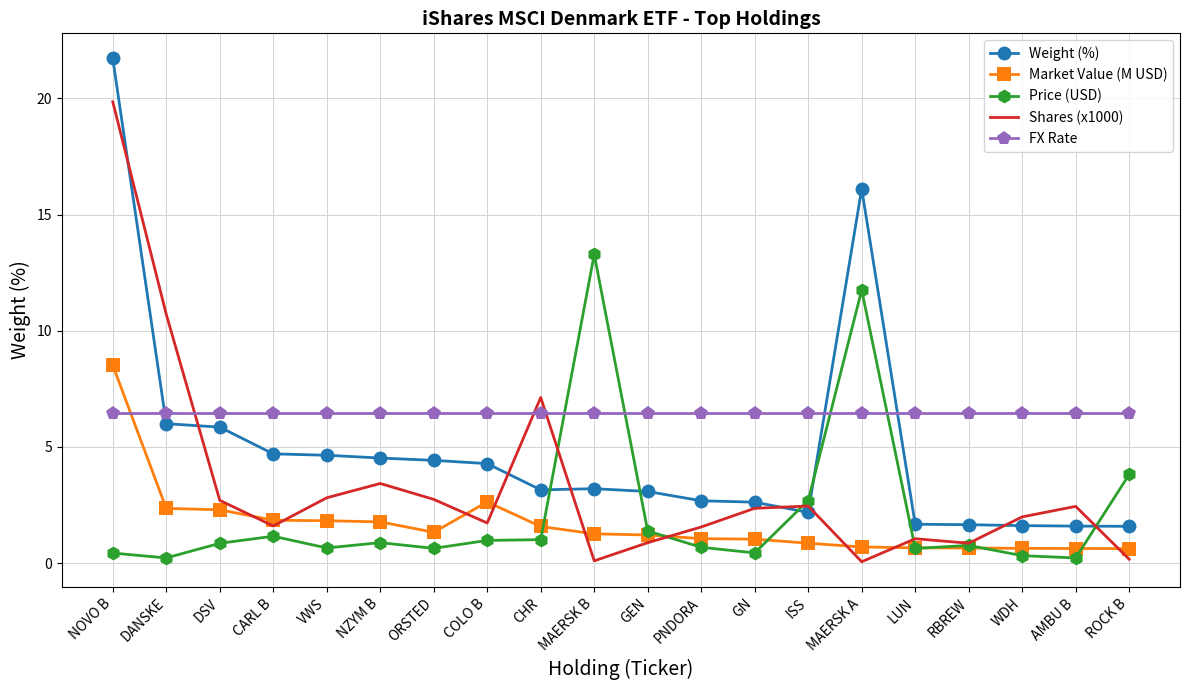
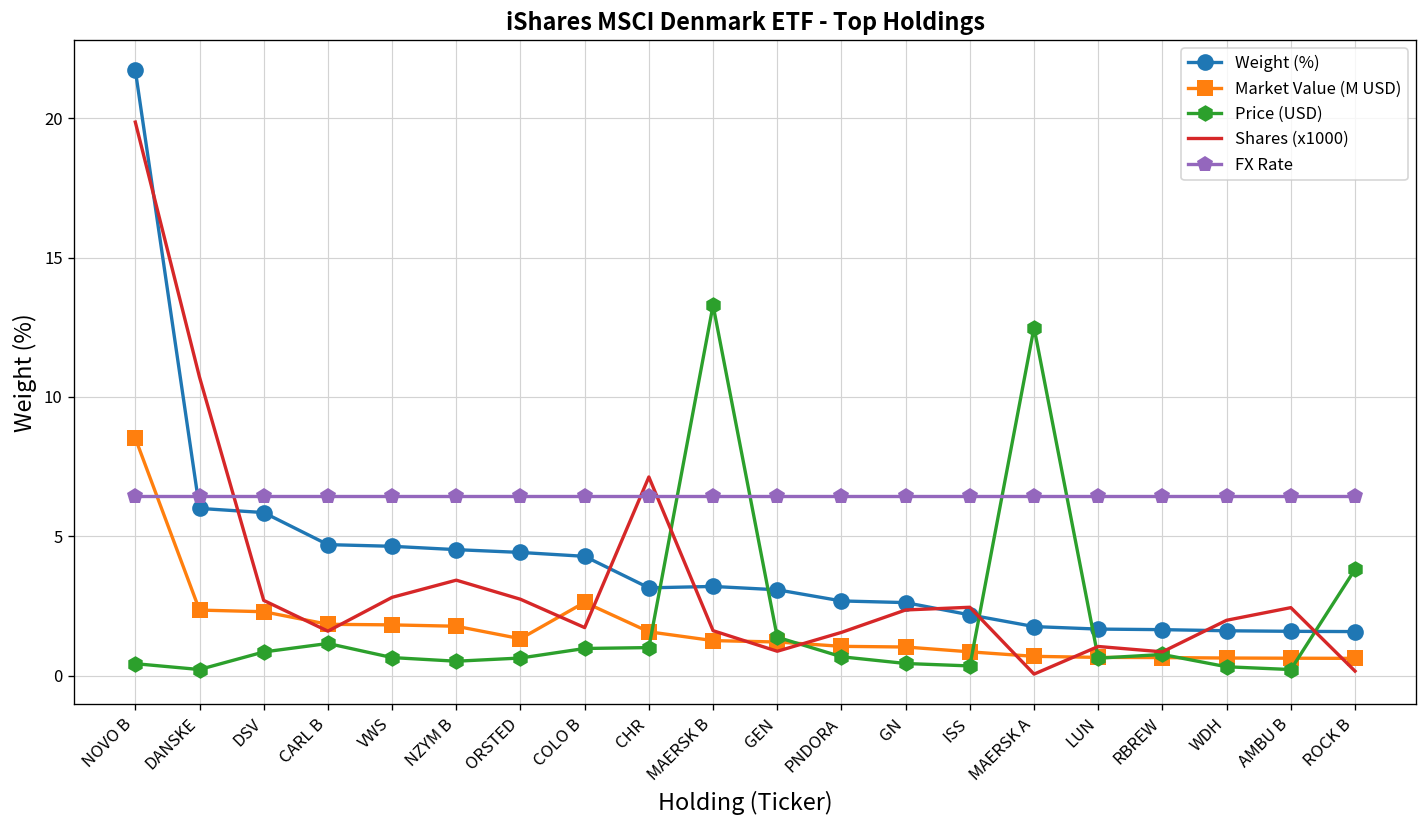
Price (USD), NZYM B: 0.9 -> 0.5
Shares (x1000), MAERSK B: 0.1 -> 1.6
Price (USD), ISS: 2.7 -> 0.3
Weight (%), MAERSK A: 16.1 -> 1.8
Price (USD), MAERSK A: 11.8 -> 12.5
